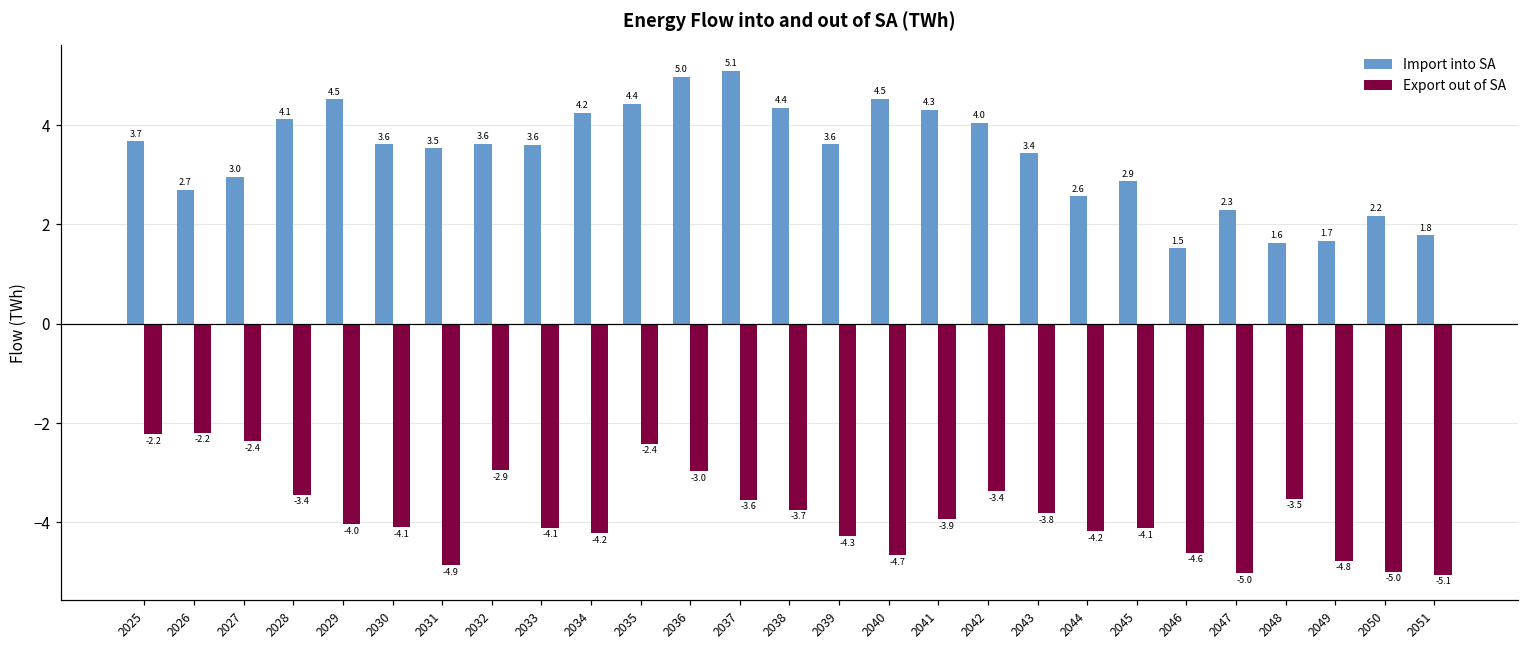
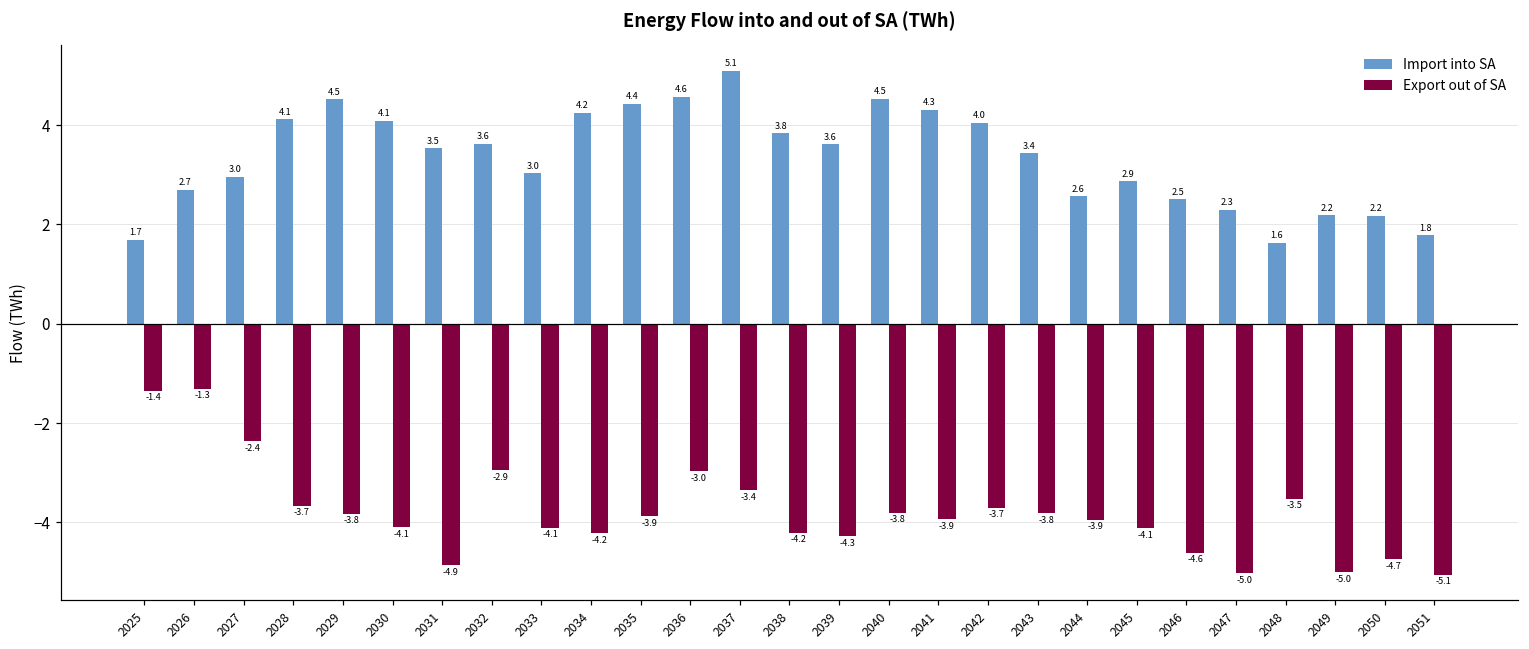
Import into SA, 2025: 3.7 -> 1.7
Export out of SA, 2025: -2.2 -> -1.4
Export out of SA, 2026: -2.2 -> -1.3
Export out of SA, 2028: -3.4 -> -3.7
Export out of SA, 2029: -4.0 -> -3.8
Import into SA, 2030: 3.6 -> 4.1
Import into SA, 2033: 3.6 -> 3.0
Export out of SA, 2035: -2.4 -> -3.9
Import into SA, 2036: 5.0 -> 4.6
Export out of SA, 2037: -3.6 -> -3.4
Import into SA, 2038: 4.4 -> 3.8
Export out of SA, 2038: -3.7 -> -4.2
Export out of SA, 2040: -4.7 -> -3.8
Export out of SA, 2042: -3.4 -> -3.7
Export out of SA, 2044: -4.2 -> -3.9
Import into SA, 2046: 1.5 -> 2.5
Import into SA, 2049: 1.7 -> 2.2
Export out of SA, 2049: -4.8 -> -5.0
Export out of SA, 2050: -5.0 -> -4.7
